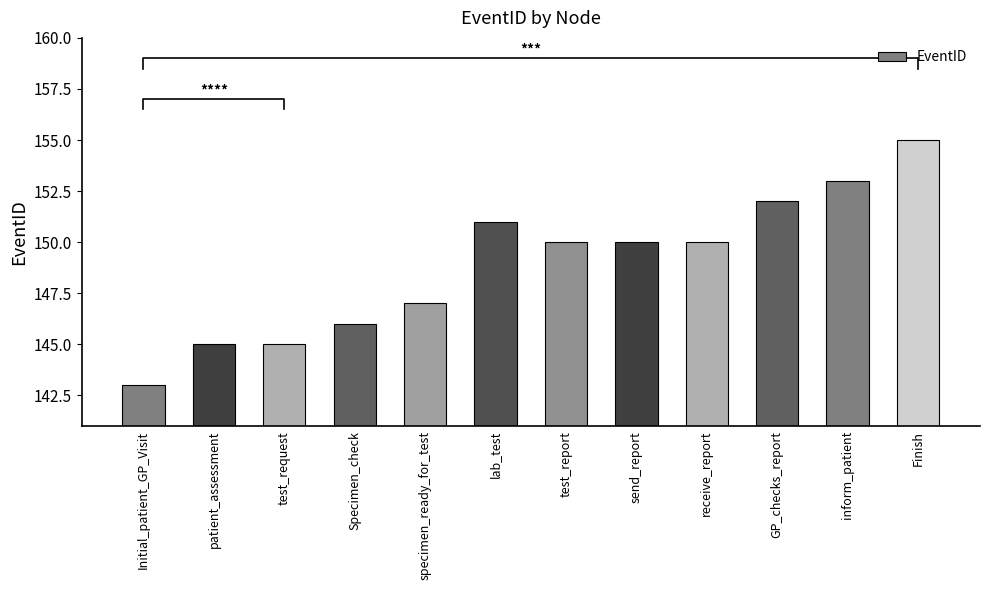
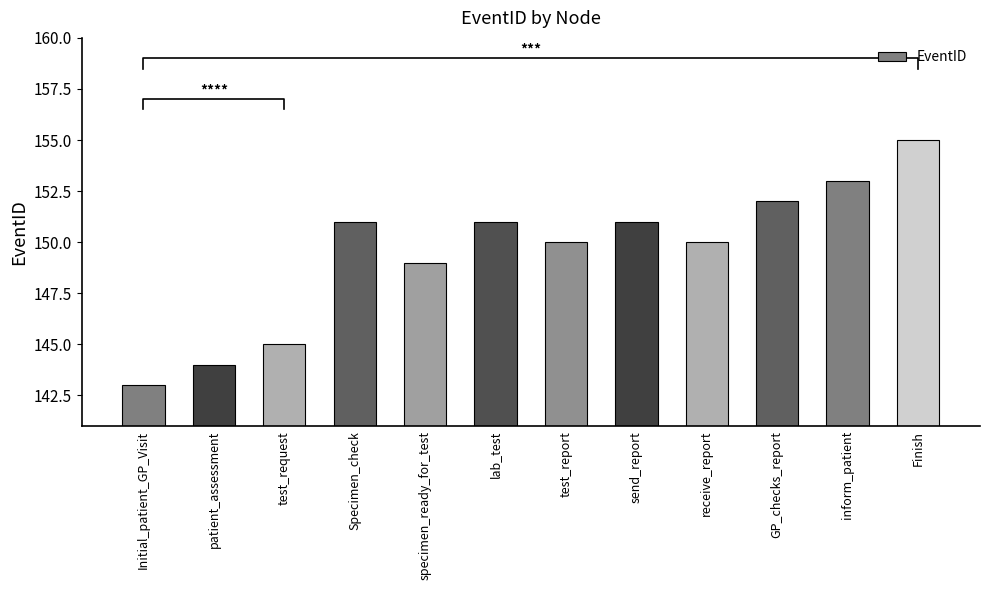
EventID, patient_assessment: 145 -> 144
EventID, Specimen_check: 146 -> 151
EventID, specimen_ready_for_test: 147 -> 149
EventID, send_report: 150 -> 151
